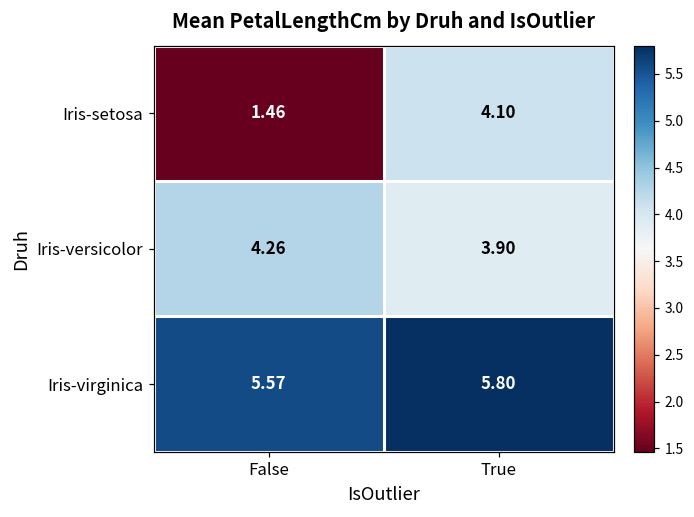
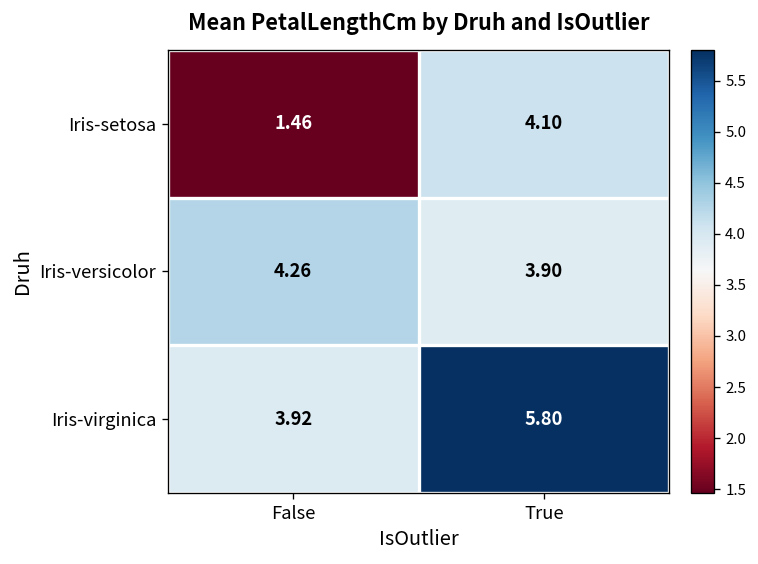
Iris-virginica, False: 5.57 -> 3.92
